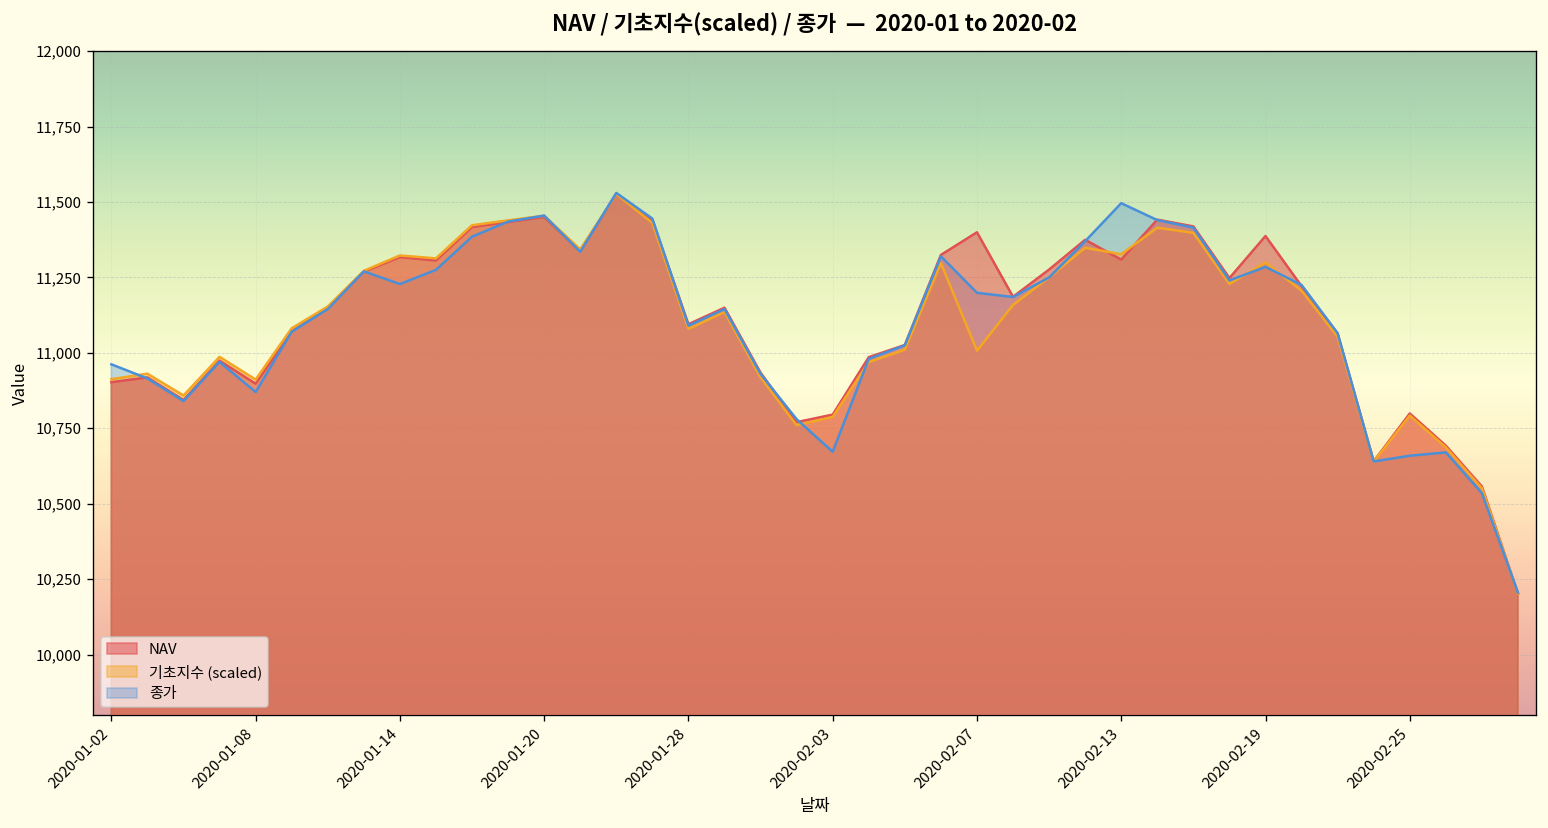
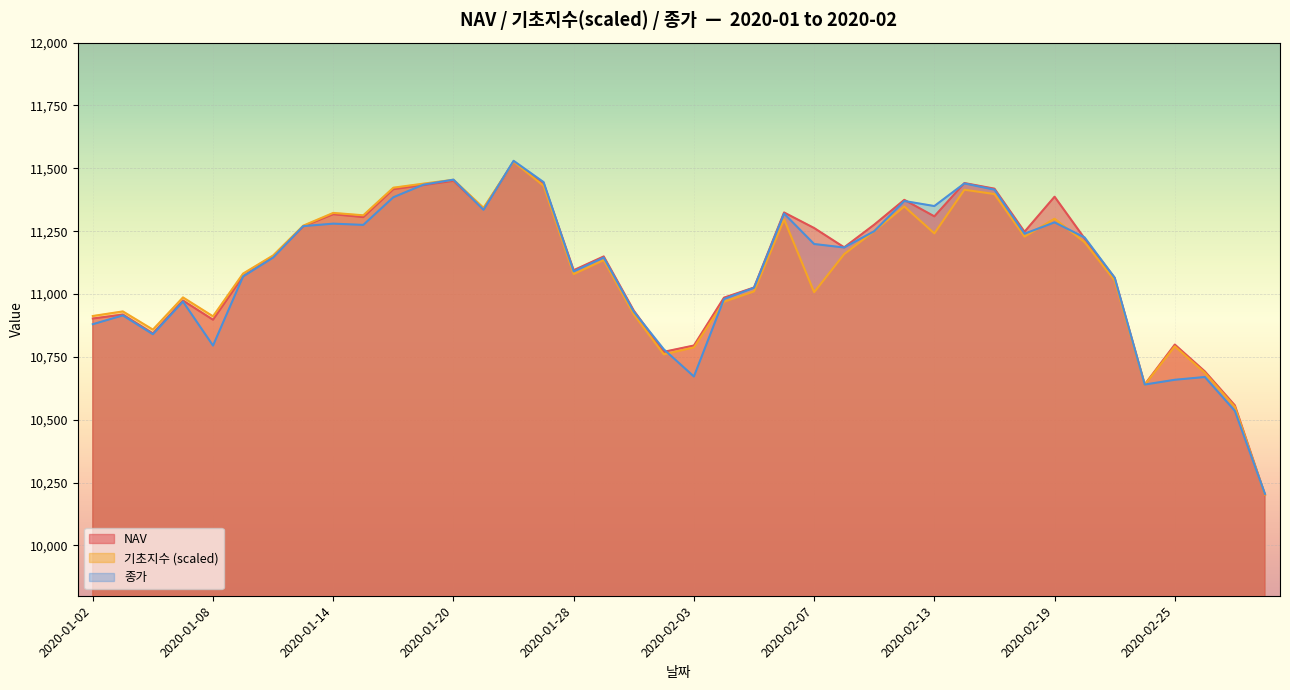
종가, 2020-01-02: 10,960 -> 10,880
종가, 2020-01-08: 10,870 -> 10,800
종가, 2020-01-14: 11,230 -> 11,280
NAV, 2020-02-07: 11,400 -> 11,260
기초지수 (scaled), 2020-02-13: 11,330 -> 11,240
종가, 2020-02-13: 11,500 -> 11,350
